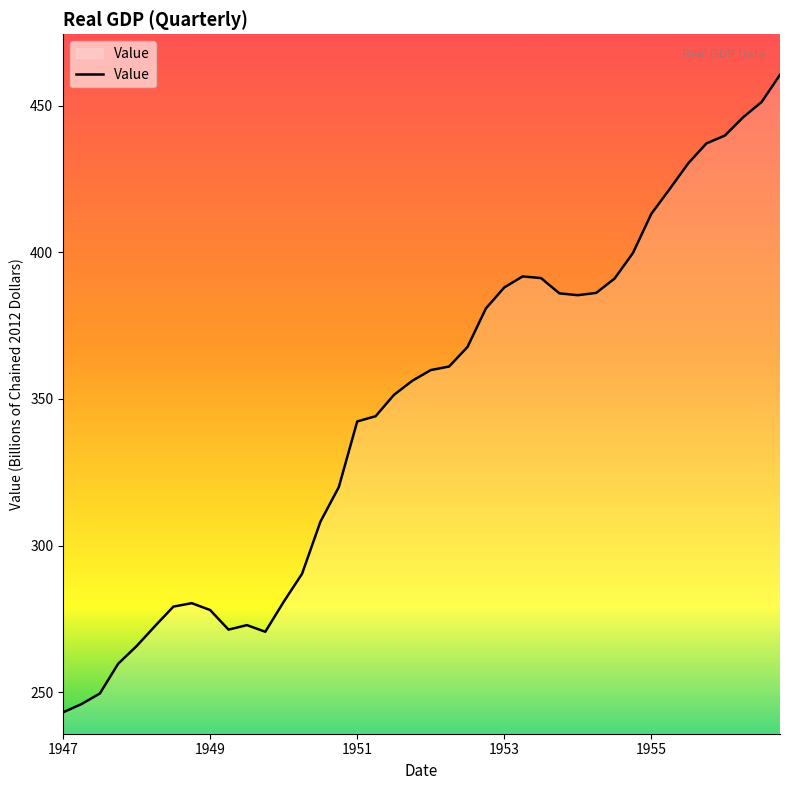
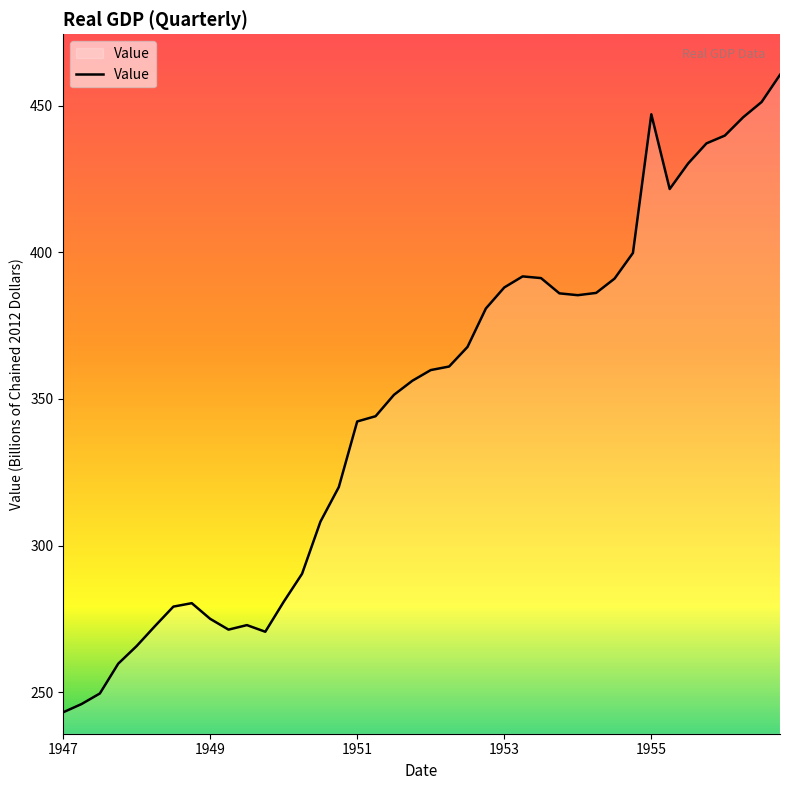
1949: 278 -> 275
1955: 413 -> 447
